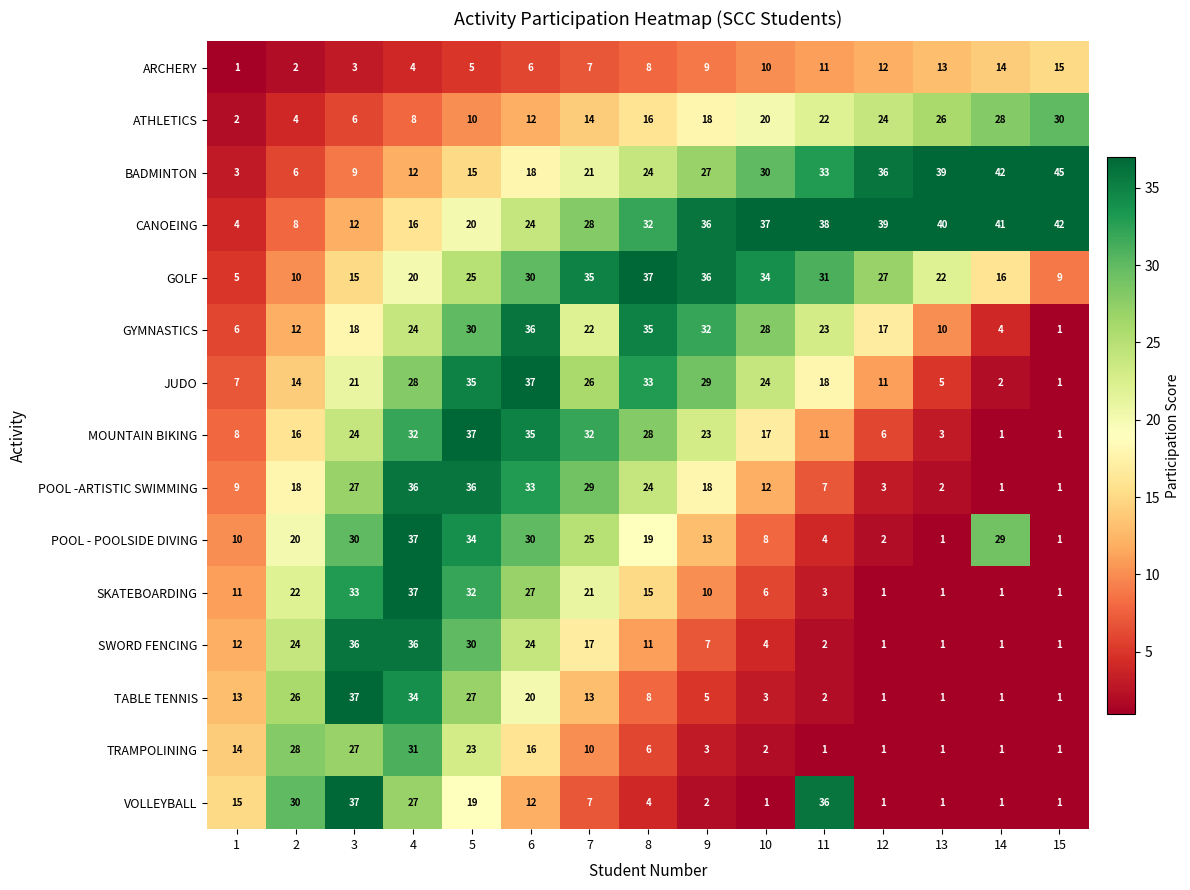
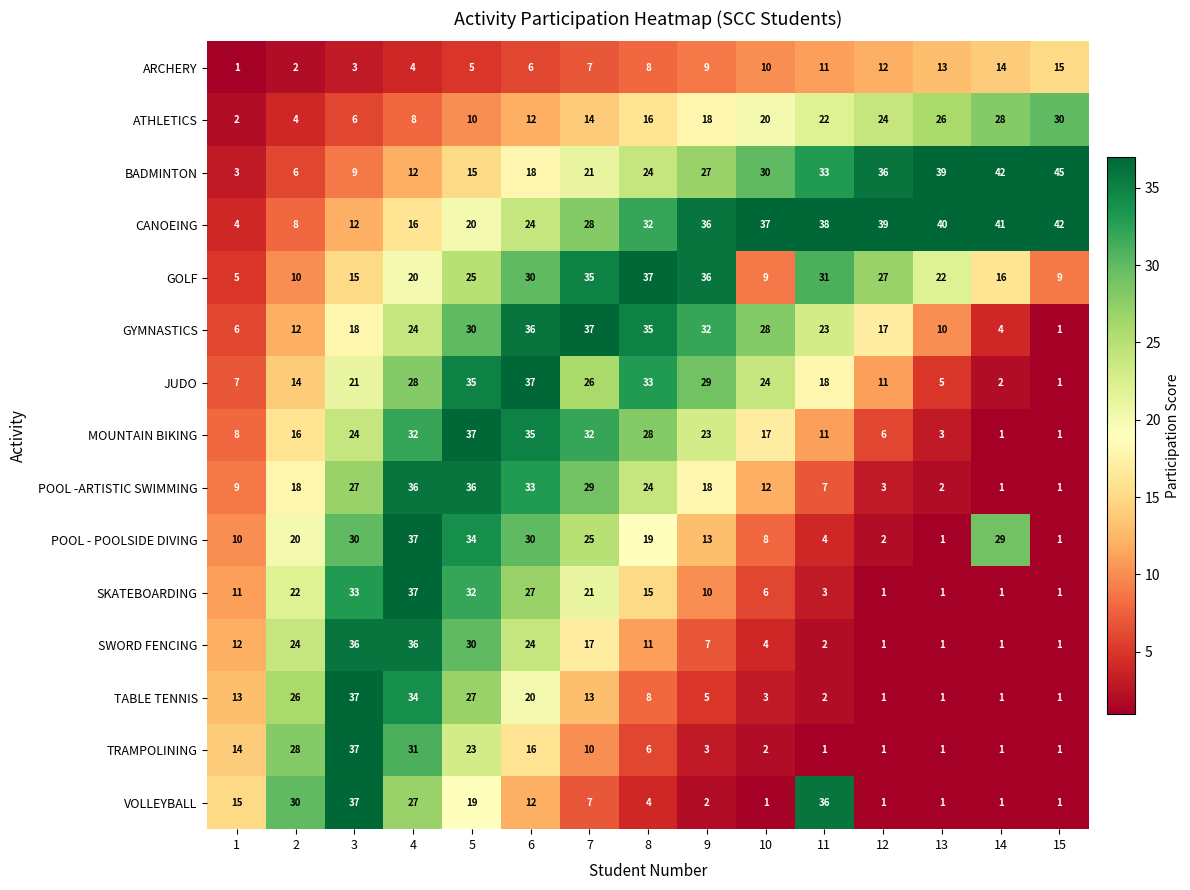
GOLF, 10: 34 -> 9
GYMNASTICS, 7: 22 -> 37
TRAMPOLINING, 3: 27 -> 37
